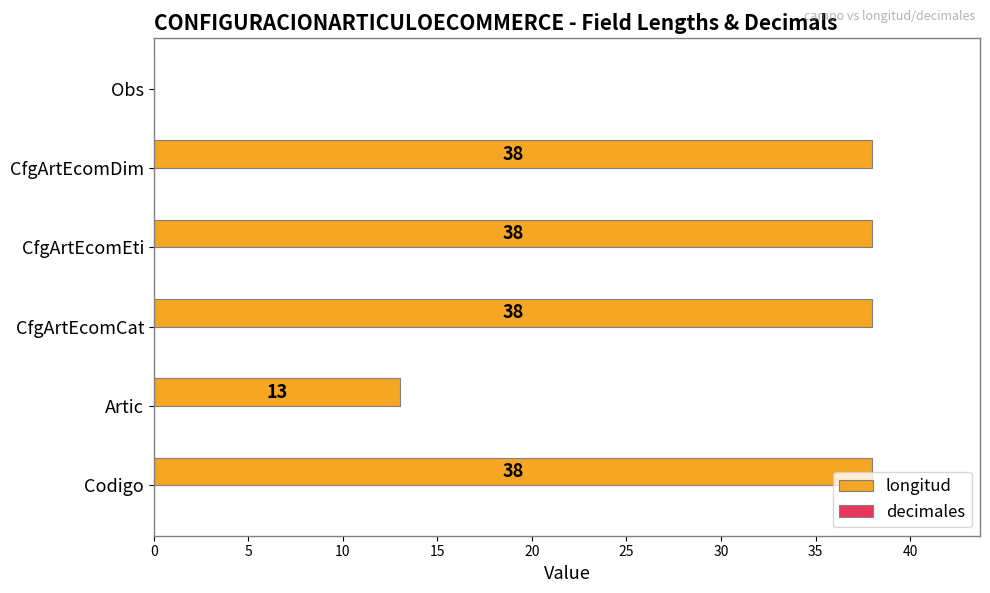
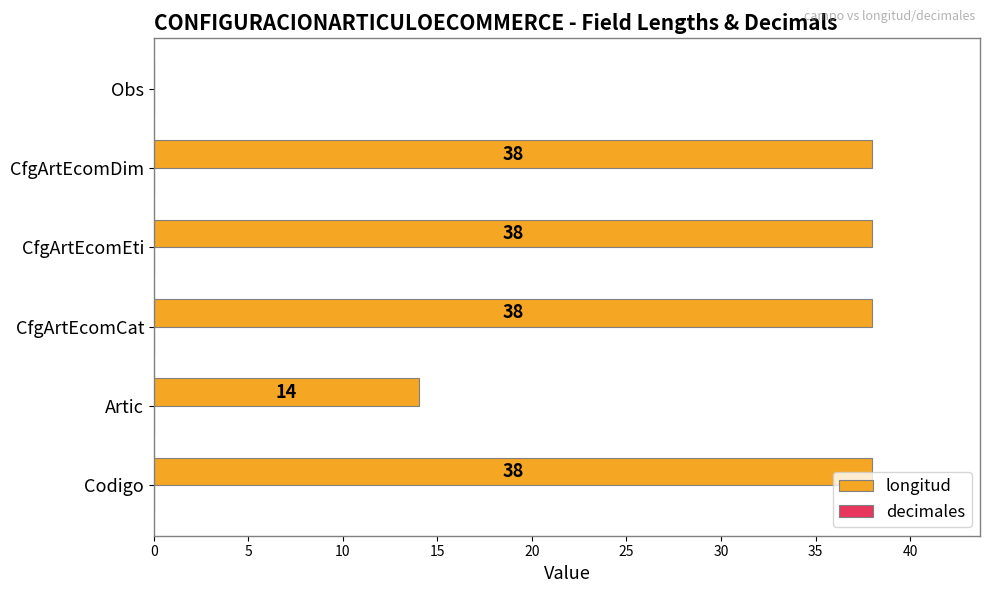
longitud, Artic: 13 -> 14
